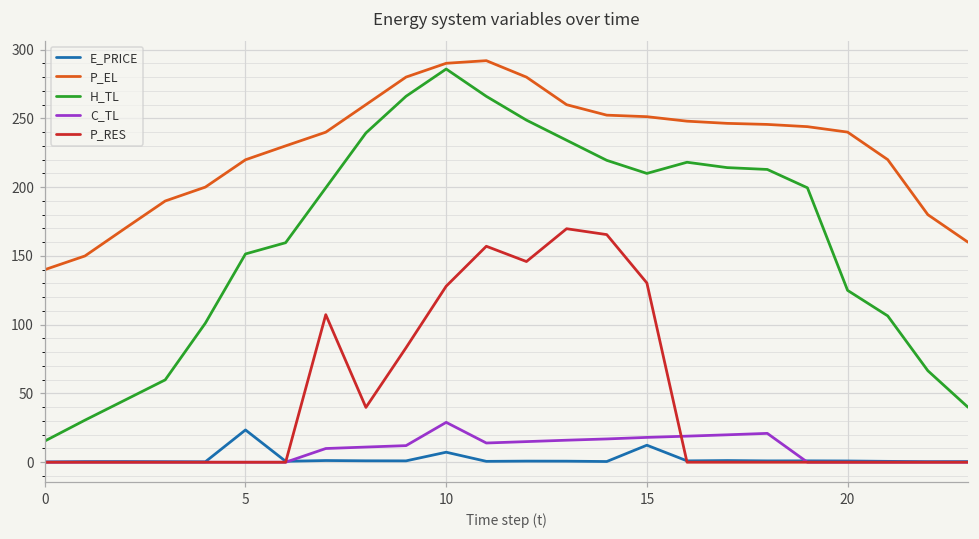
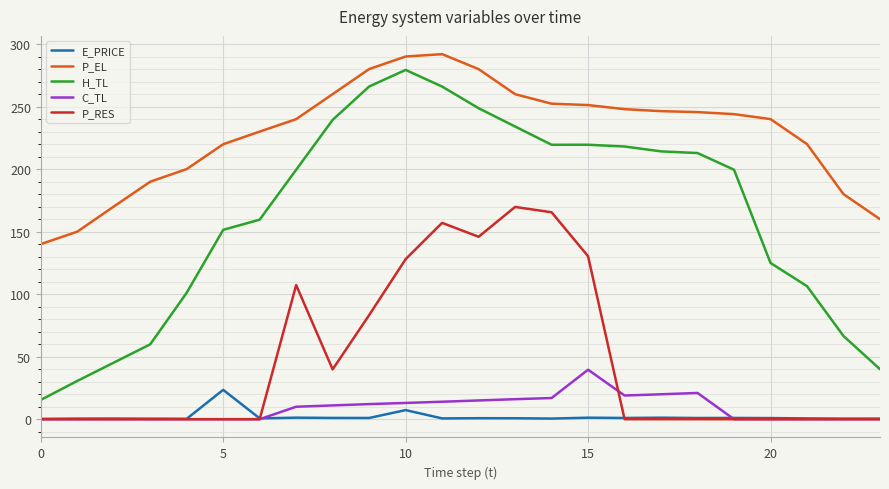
H_TL, 10: 286 -> 279
C_TL, 10: 29 -> 13
E_PRICE, 15: 12 -> 1
H_TL, 15: 210 -> 220
C_TL, 15: 18 -> 40
